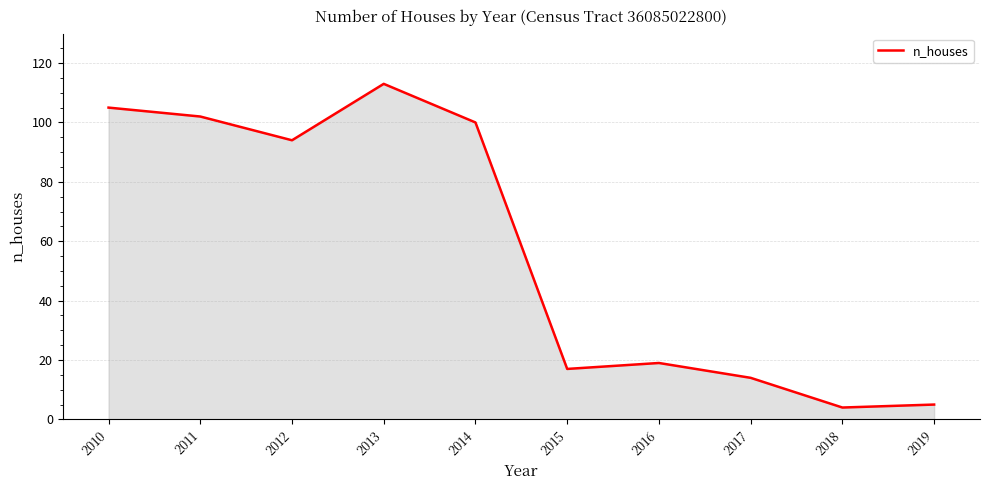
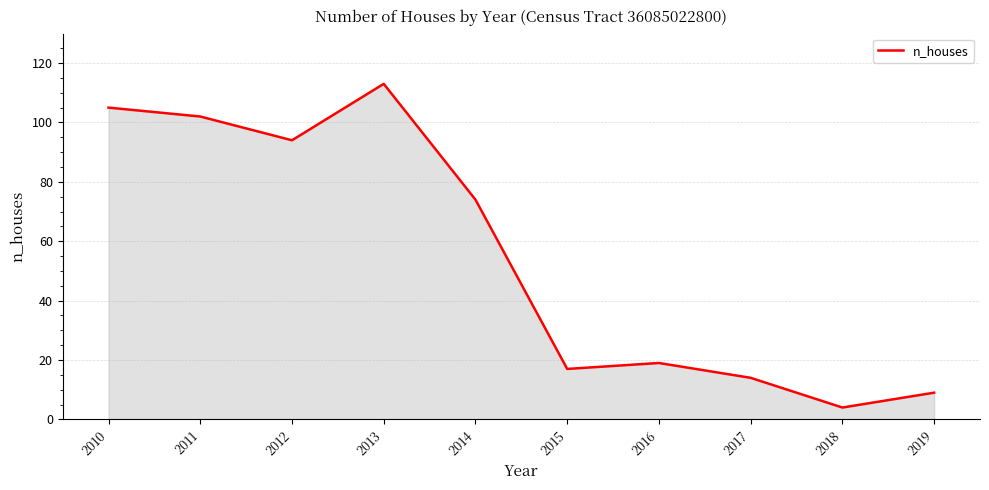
2014: 100 -> 74
2019: 5 -> 9
